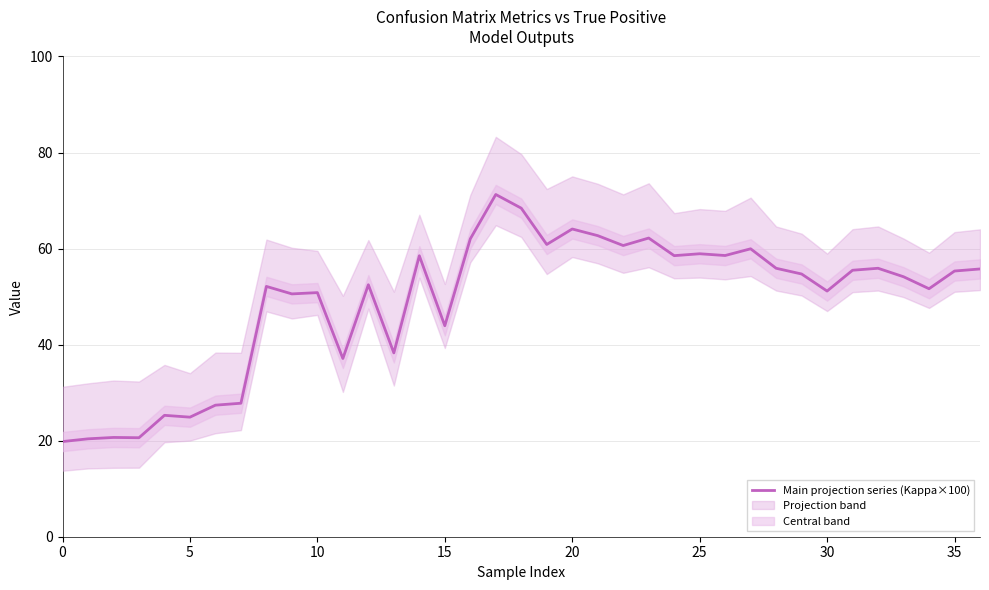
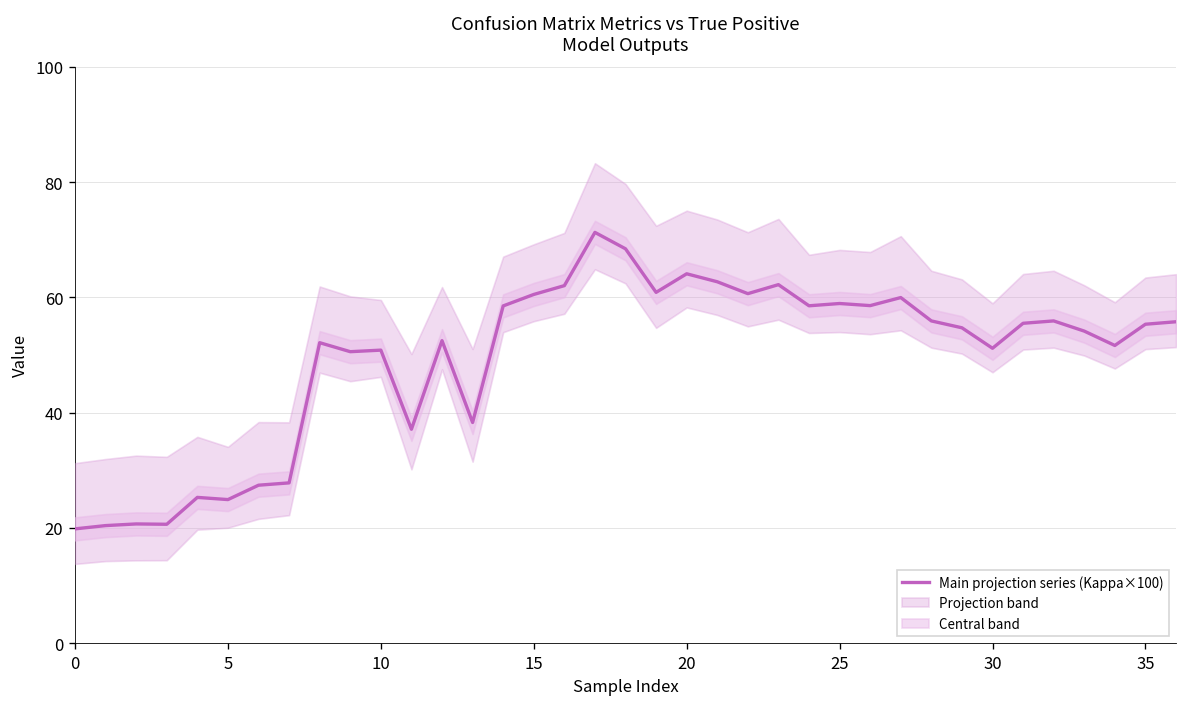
Main projection series (Kappa×100), 15: 44 -> 60
